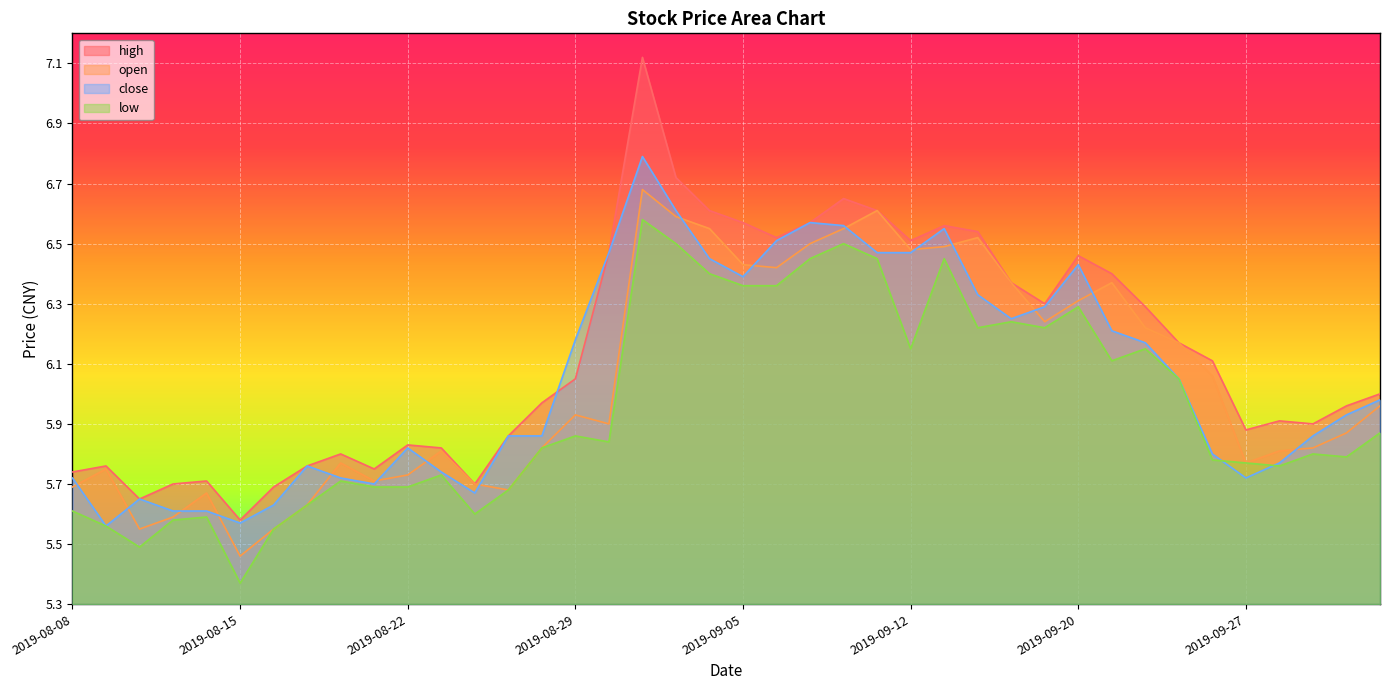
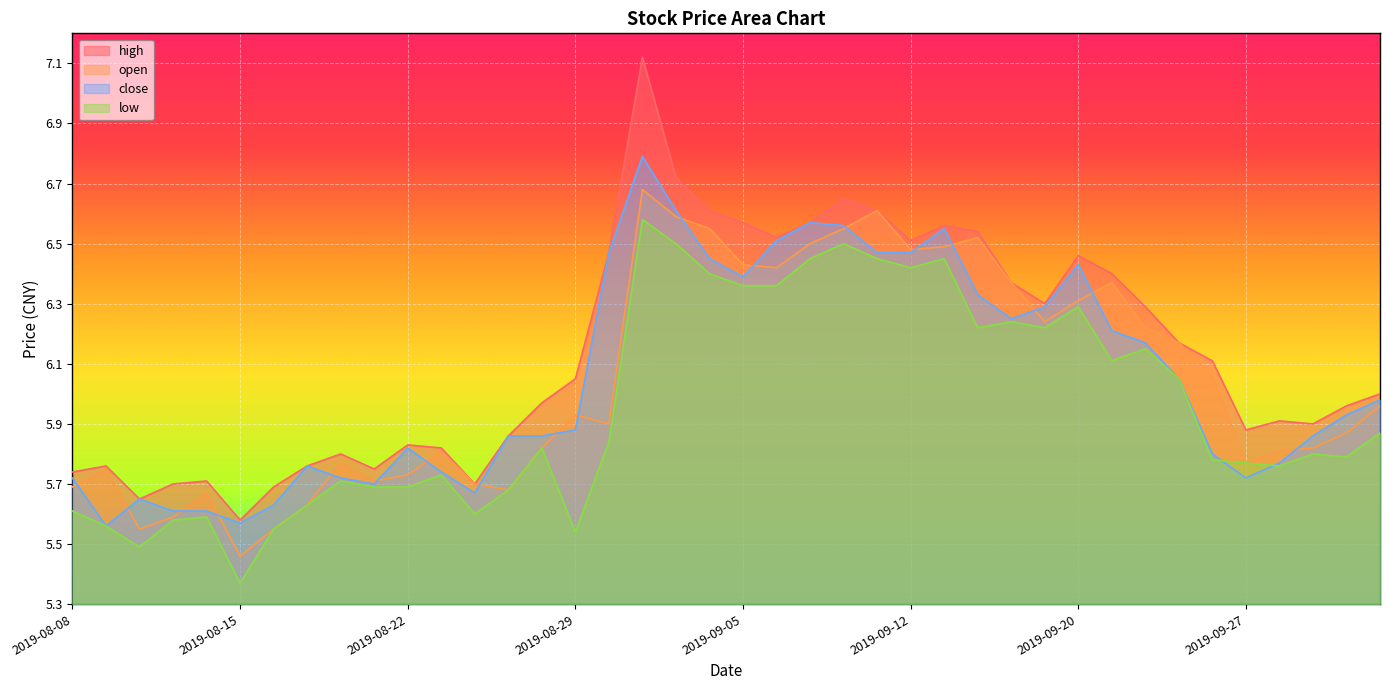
close, 2019-08-29: 6.18 -> 5.88
low, 2019-08-29: 5.86 -> 5.54
low, 2019-09-12: 6.15 -> 6.42
